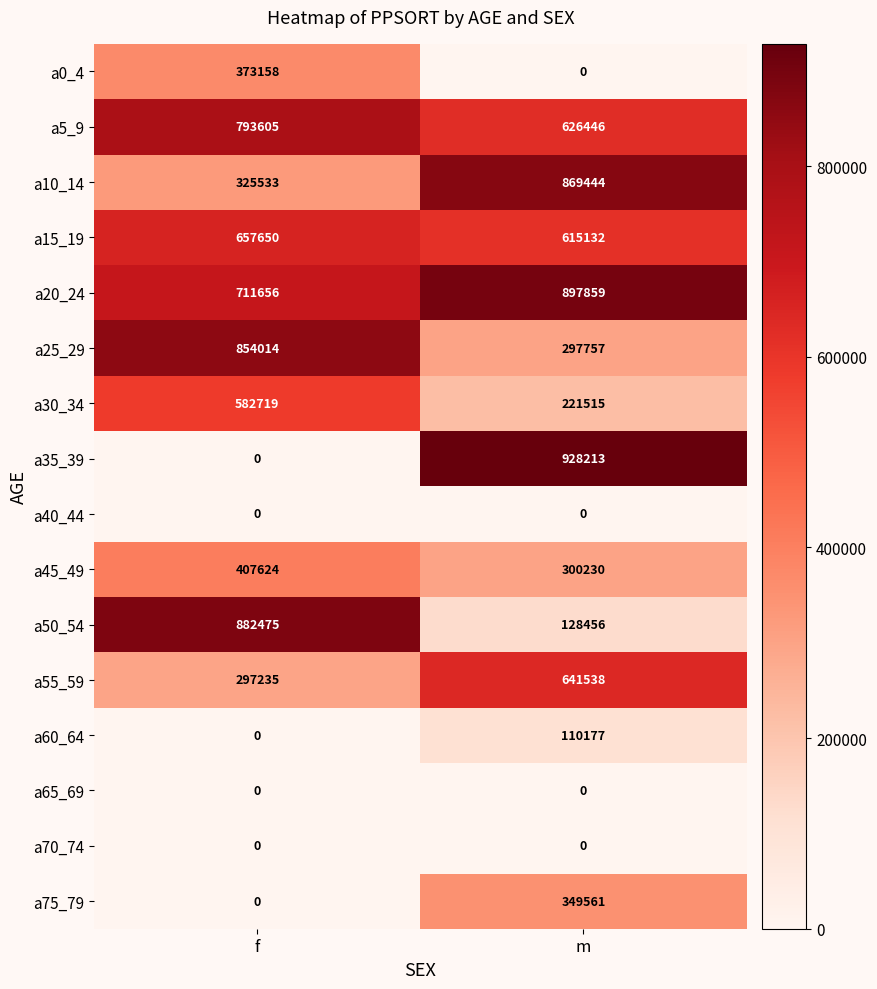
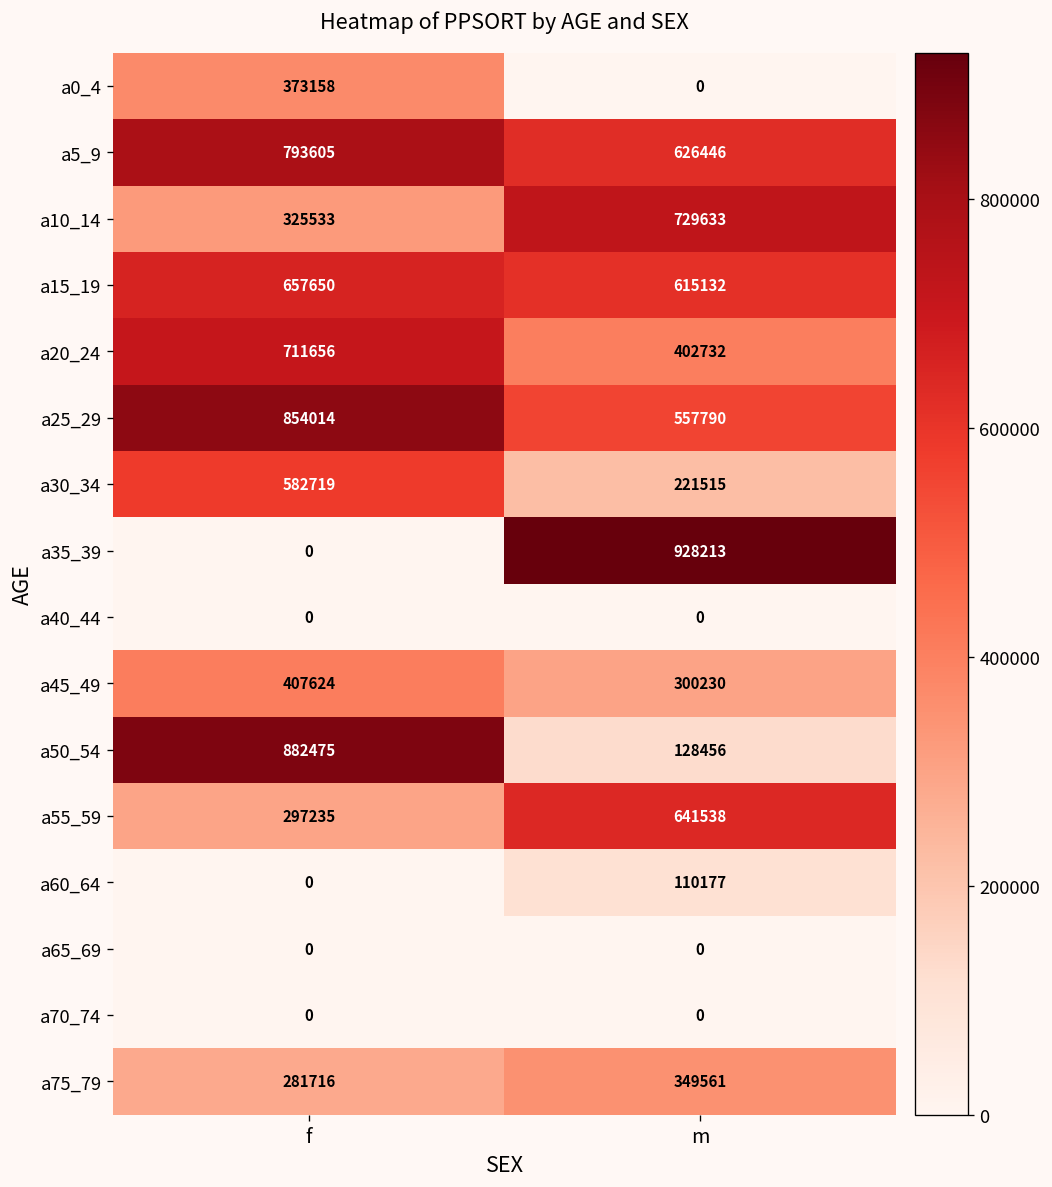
a10_14, m: 869444 -> 729633
a20_24, m: 897859 -> 402732
a25_29, m: 297757 -> 557790
a75_79, f: 0 -> 281716
